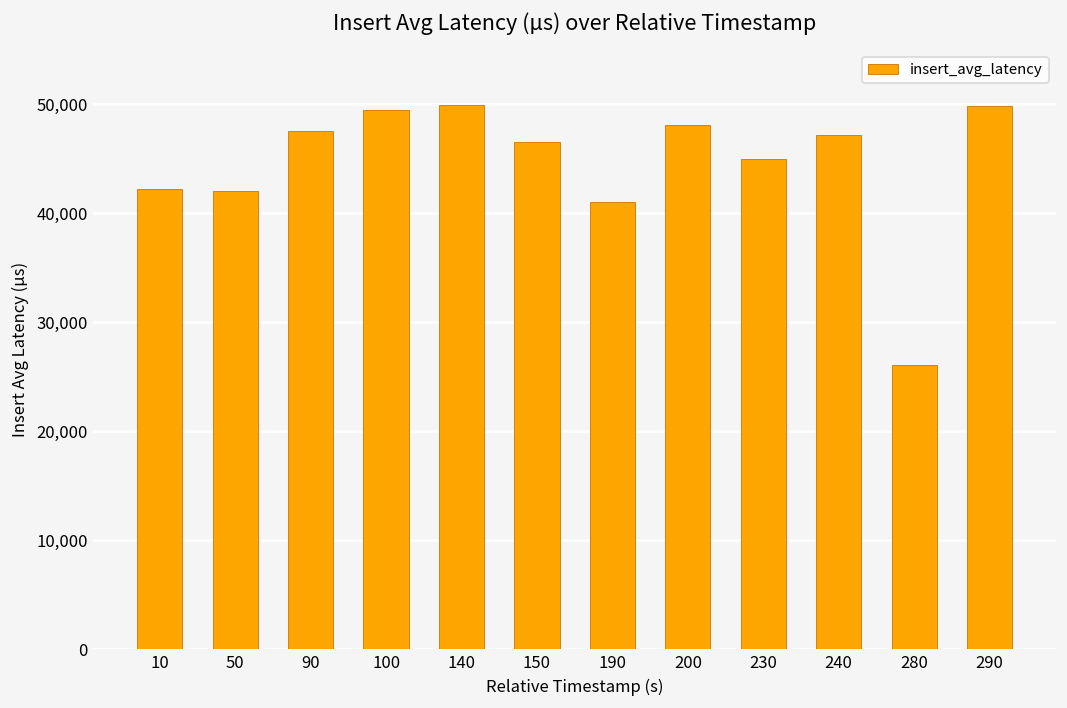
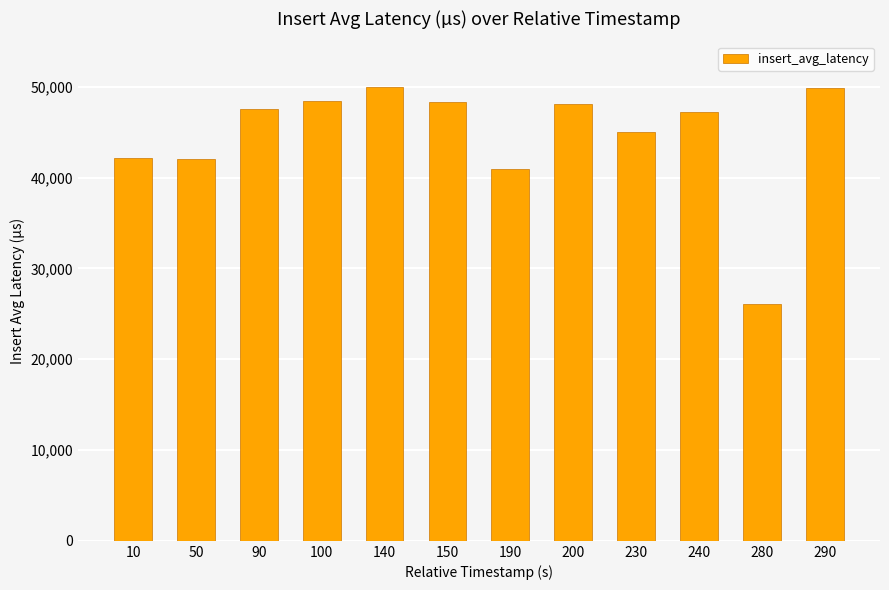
100: 49,000 -> 48,000
150: 47,000 -> 48,000
